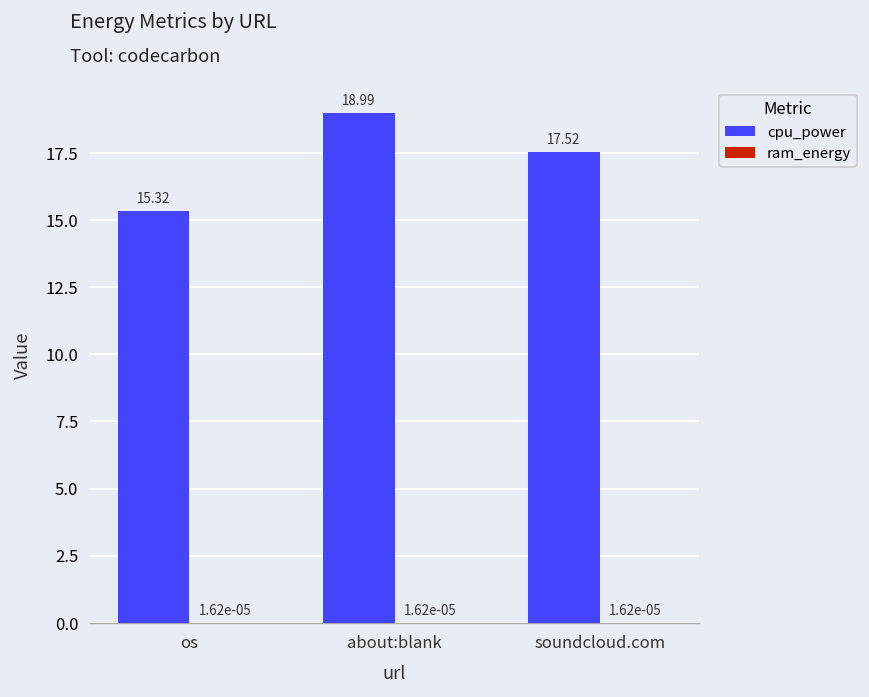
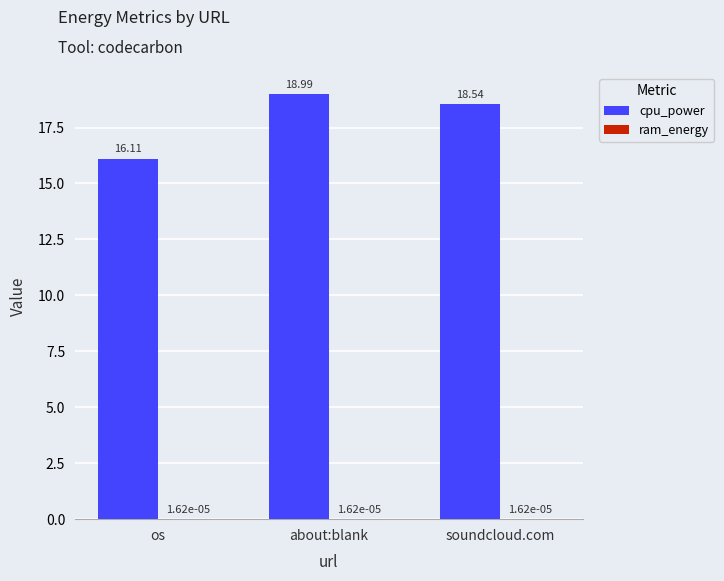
cpu_power, os: 15.32 -> 16.11
cpu_power, soundcloud.com: 17.52 -> 18.54
